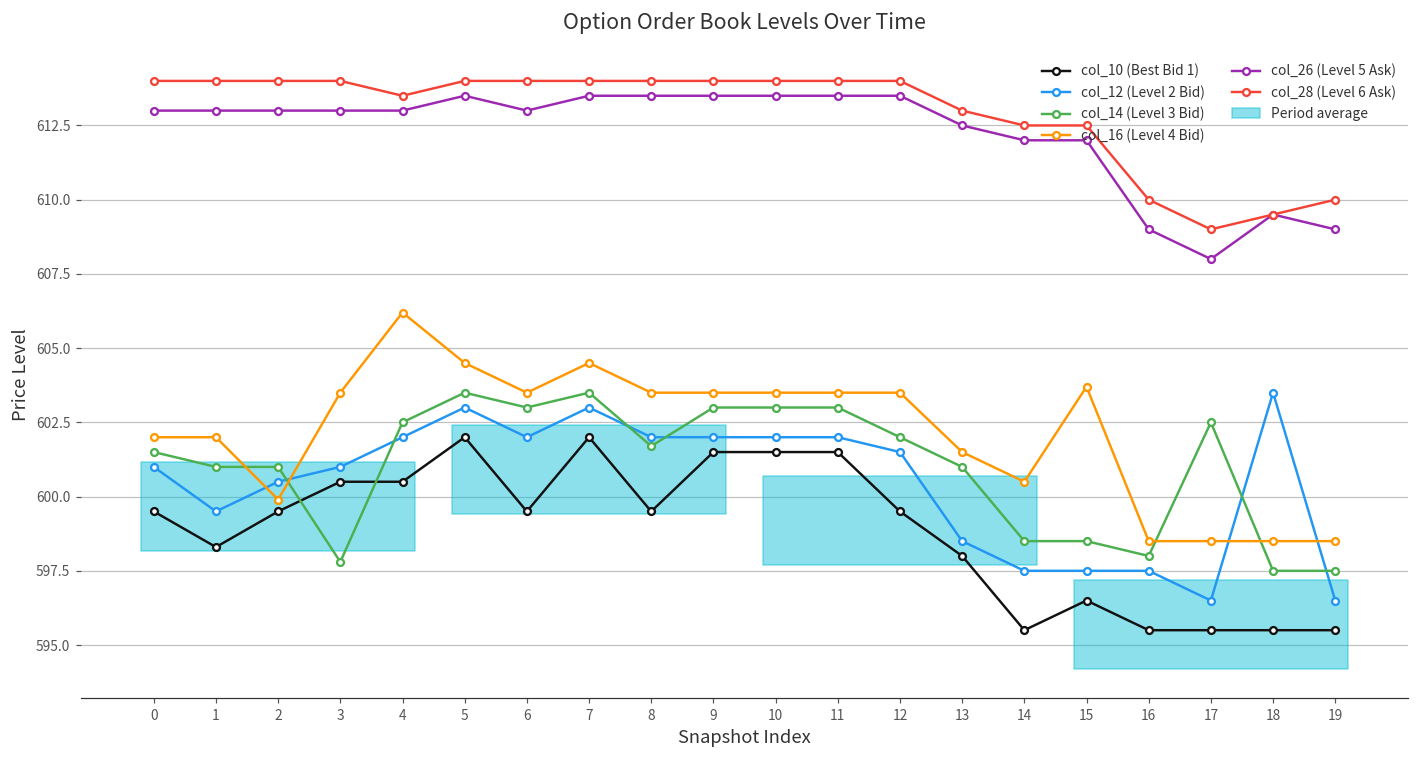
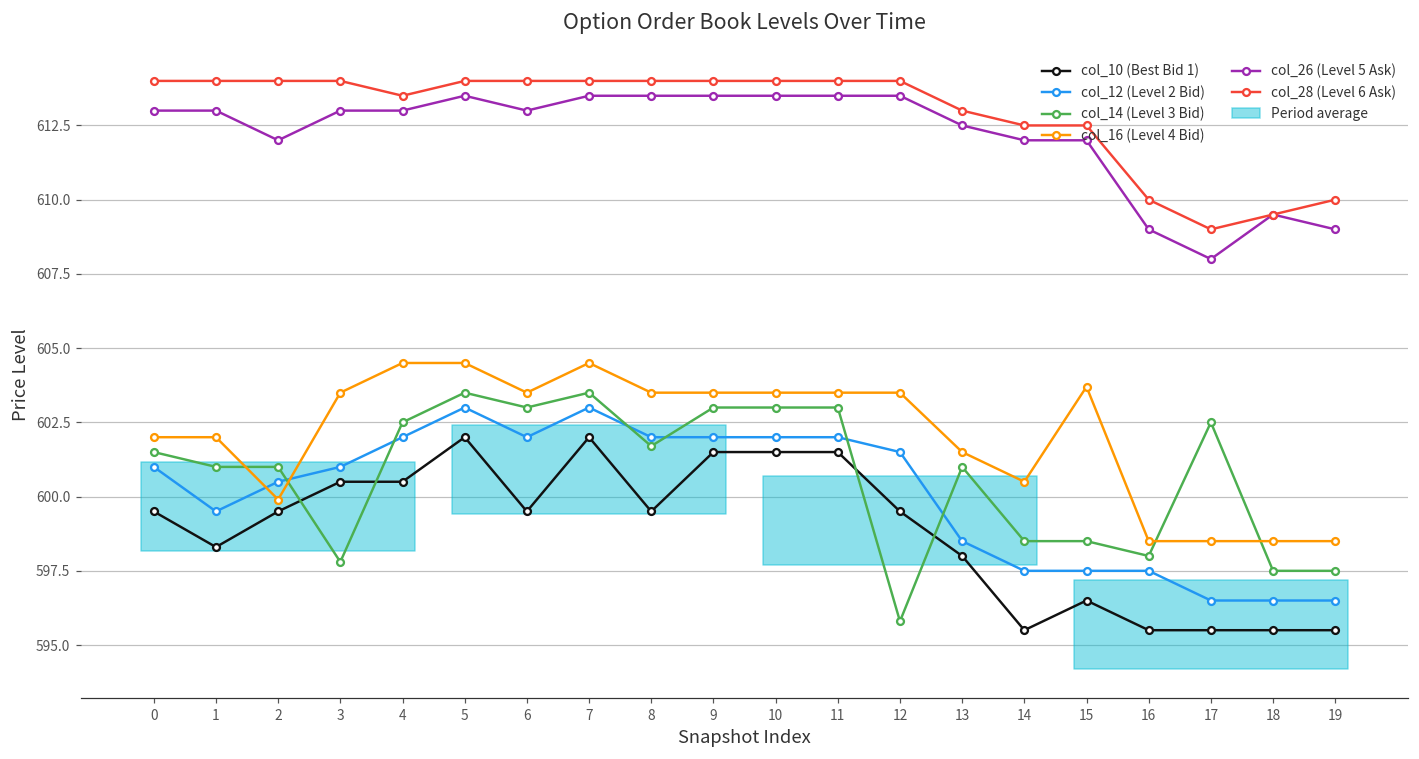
col_26 (Level 5 Ask), 2: 613 -> 612
col_16 (Level 4 Bid), 4: 606.2 -> 604.5
col_14 (Level 3 Bid), 12: 602.0 -> 595.8
col_12 (Level 2 Bid), 18: 603.5 -> 596.5
